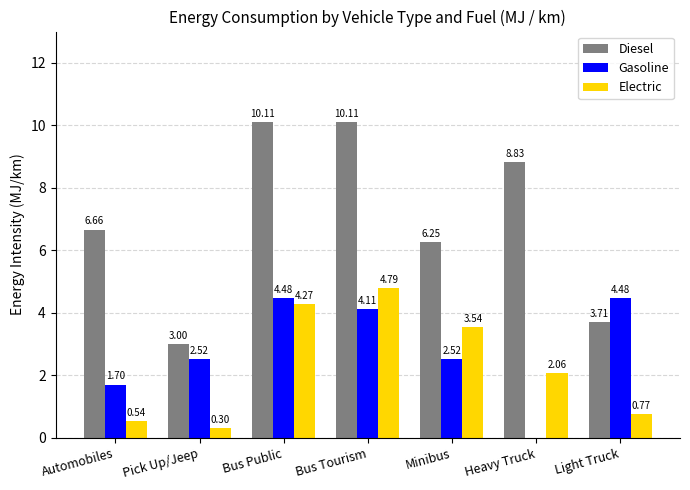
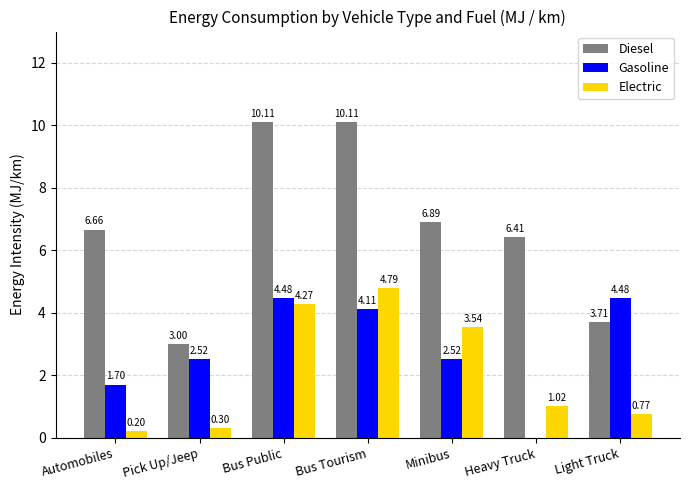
Electric, Automobiles: 0.54 -> 0.20
Diesel, Minibus: 6.25 -> 6.89
Diesel, Heavy Truck: 8.83 -> 6.41
Electric, Heavy Truck: 2.06 -> 1.02
